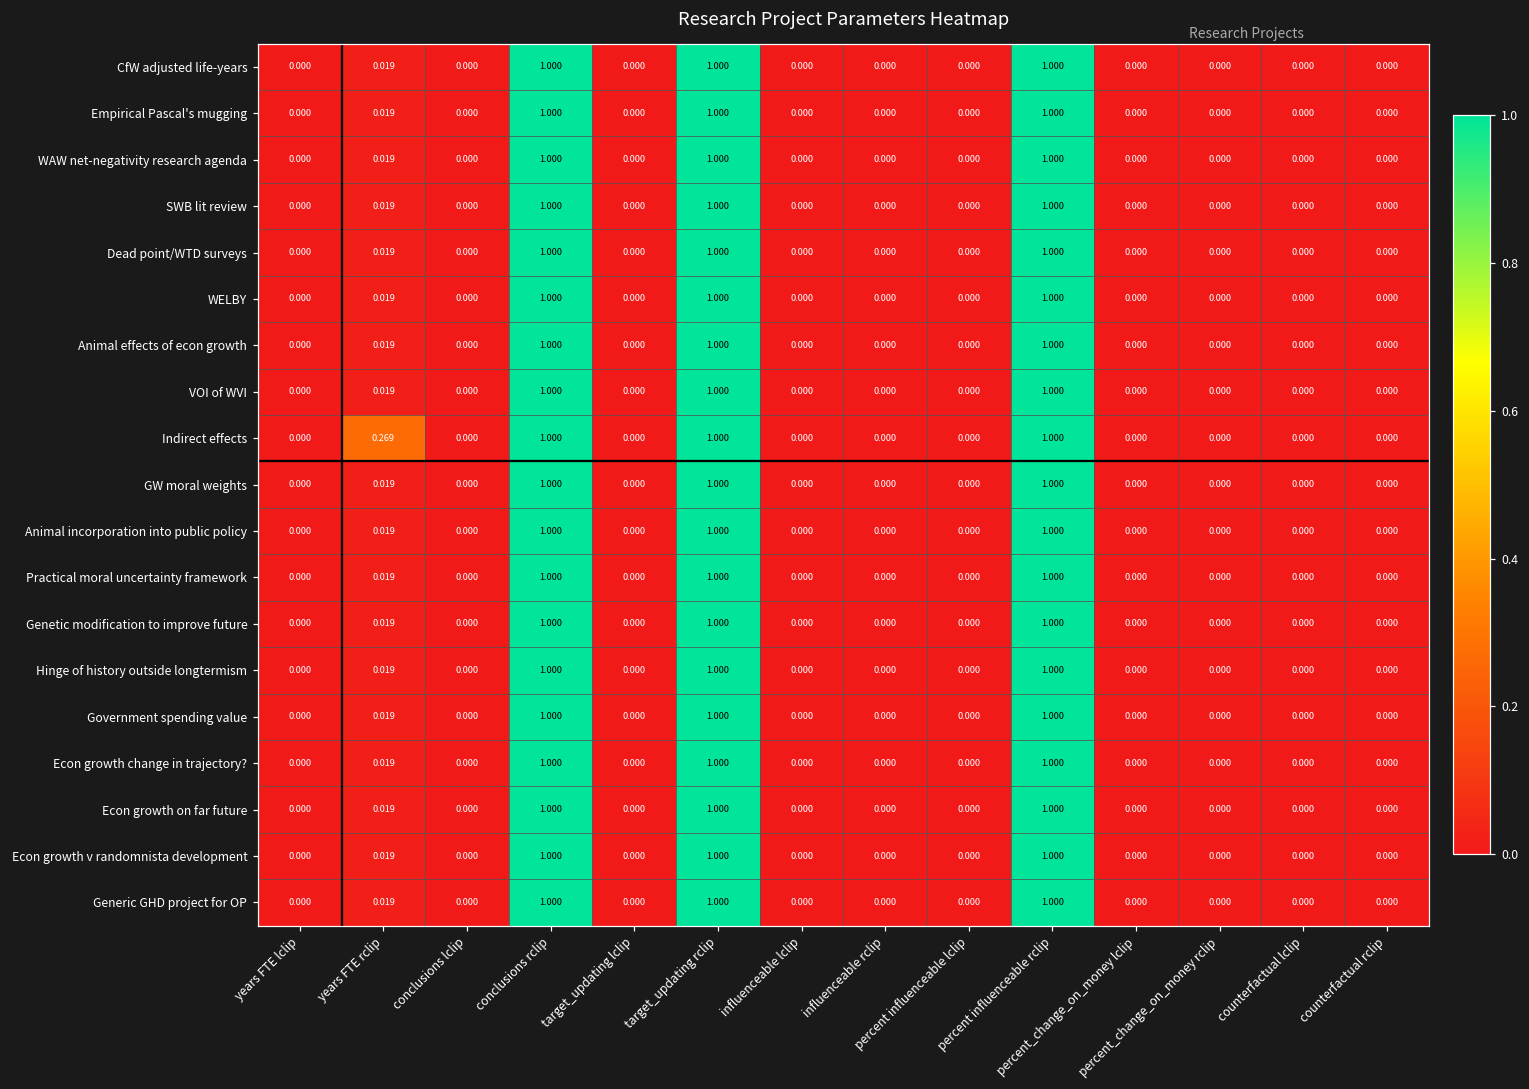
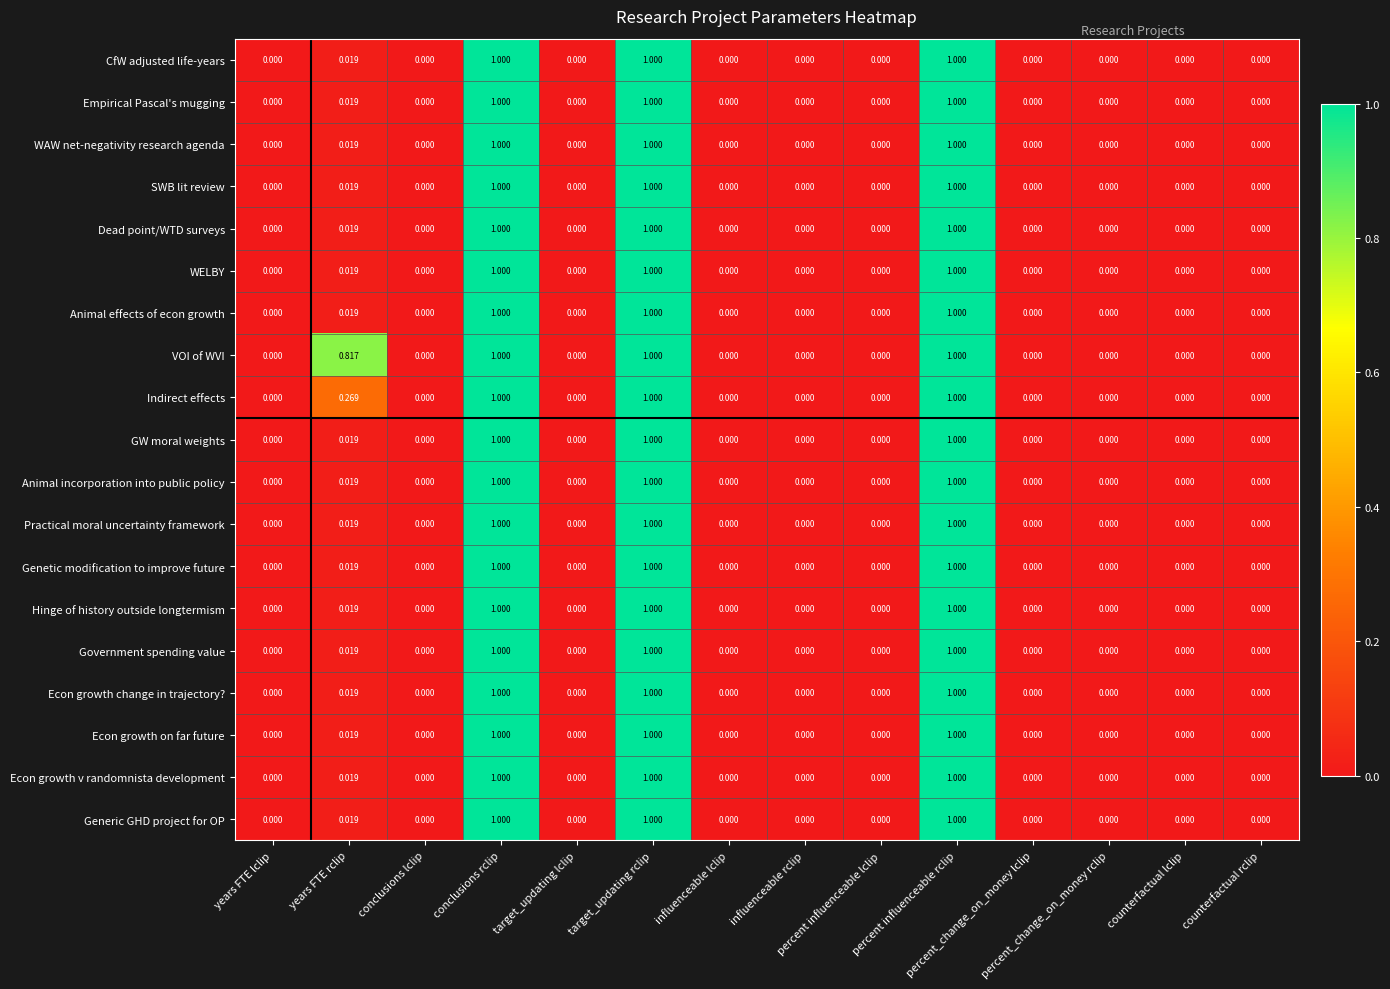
VOI of WVI, years FTE rclip: 0.019 -> 0.817
